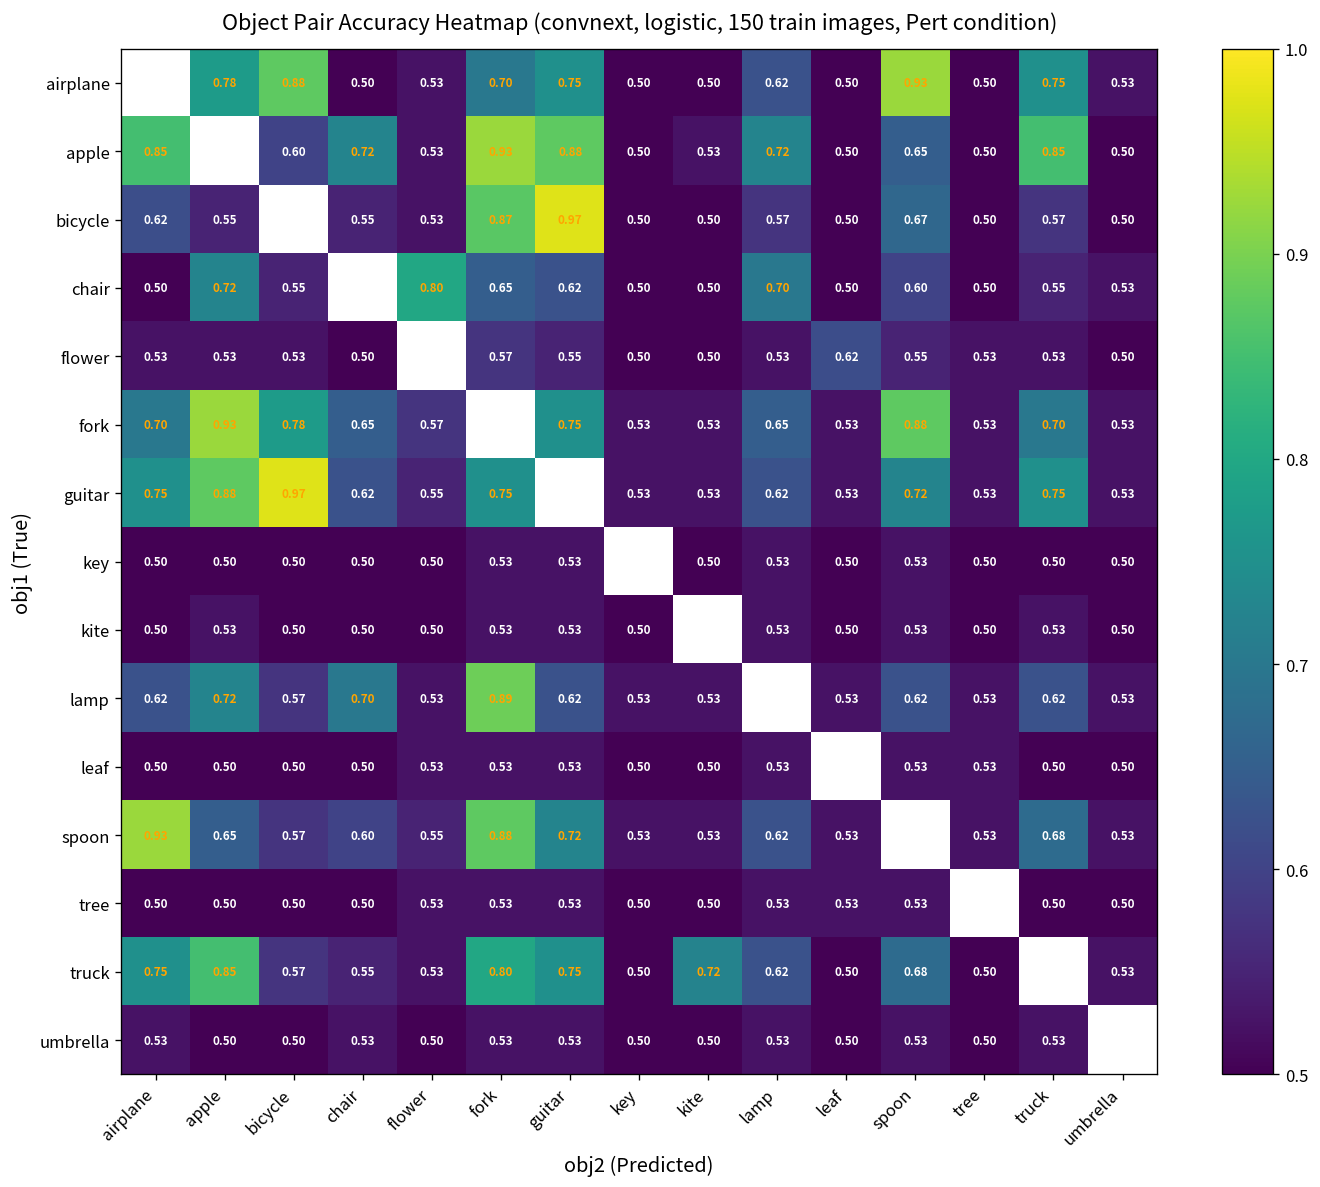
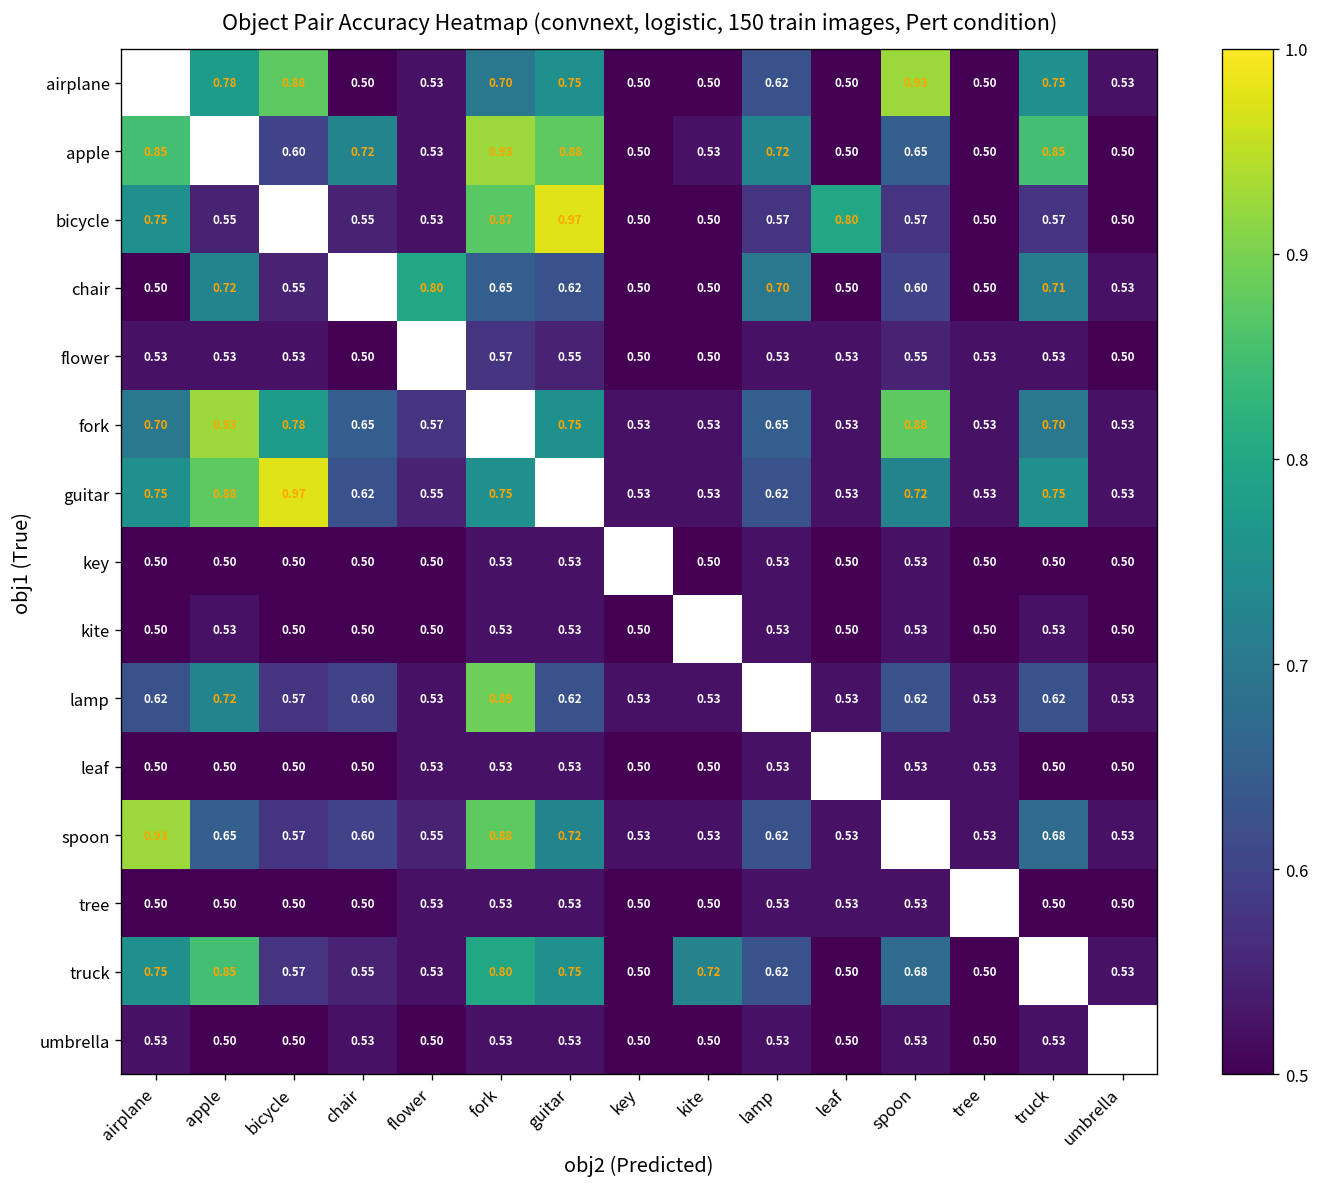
bicycle, airplane: 0.62 -> 0.75
bicycle, leaf: 0.50 -> 0.80
bicycle, spoon: 0.67 -> 0.57
chair, truck: 0.55 -> 0.71
flower, leaf: 0.62 -> 0.53
lamp, chair: 0.70 -> 0.60
